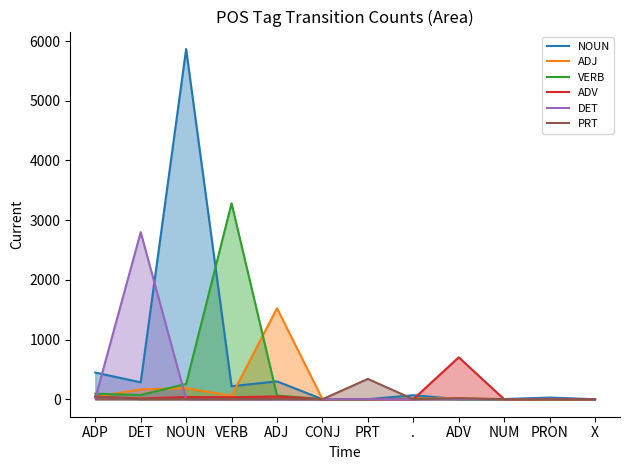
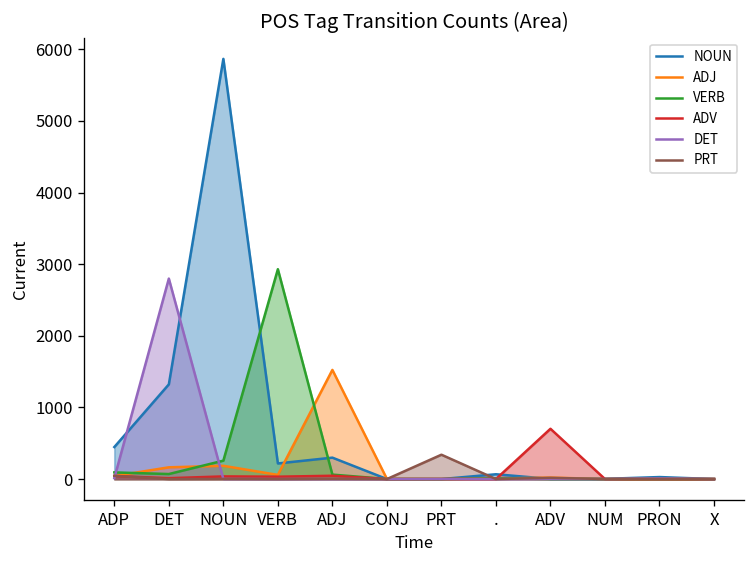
NOUN, DET: 300 -> 1300
VERB, VERB: 3300 -> 2900
